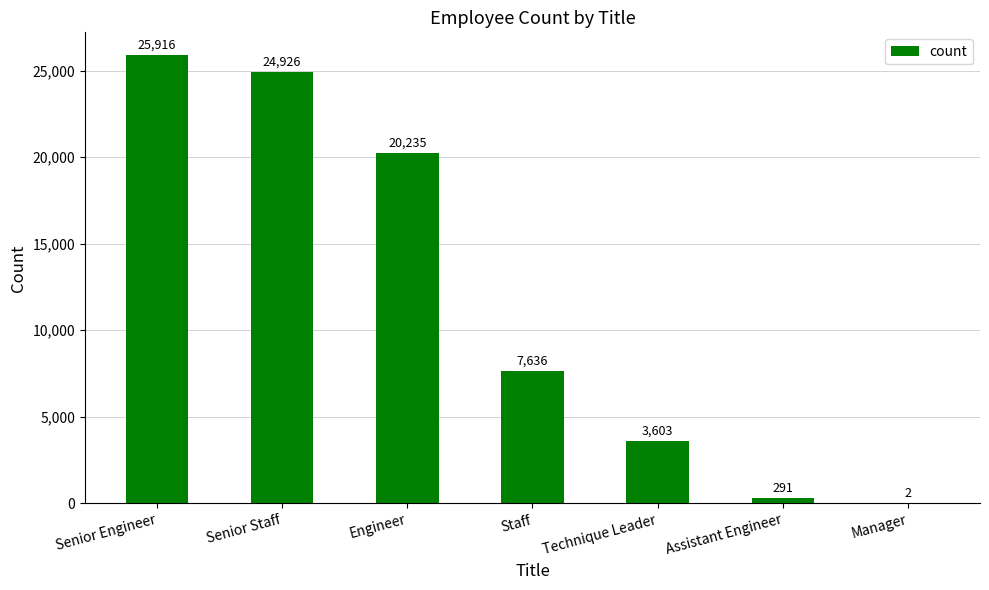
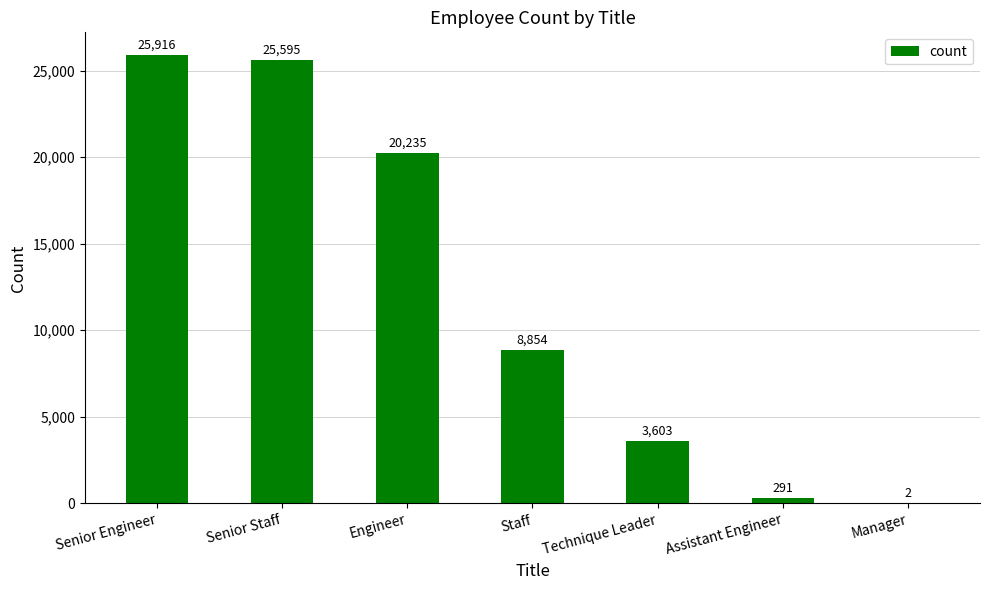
Senior Staff: 24,926 -> 25,595
Staff: 7,636 -> 8,854
